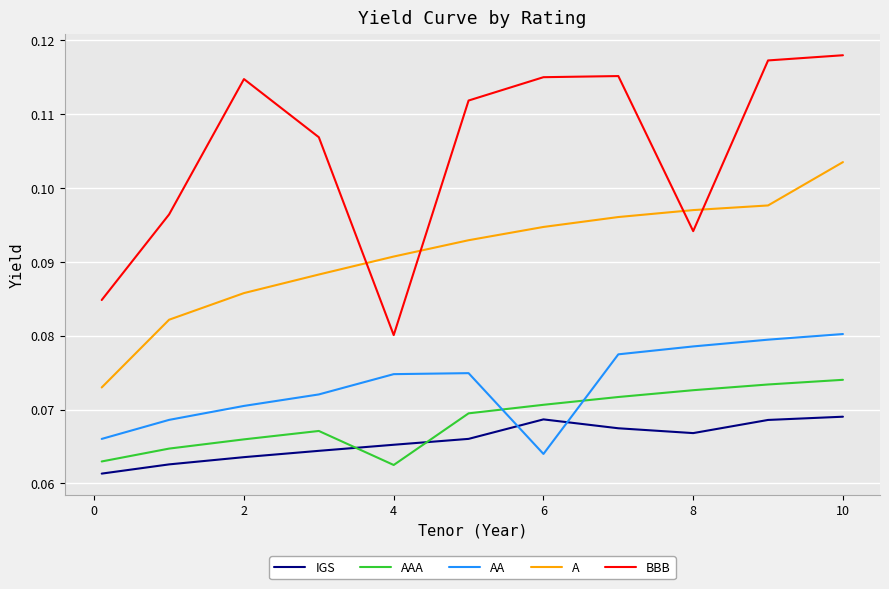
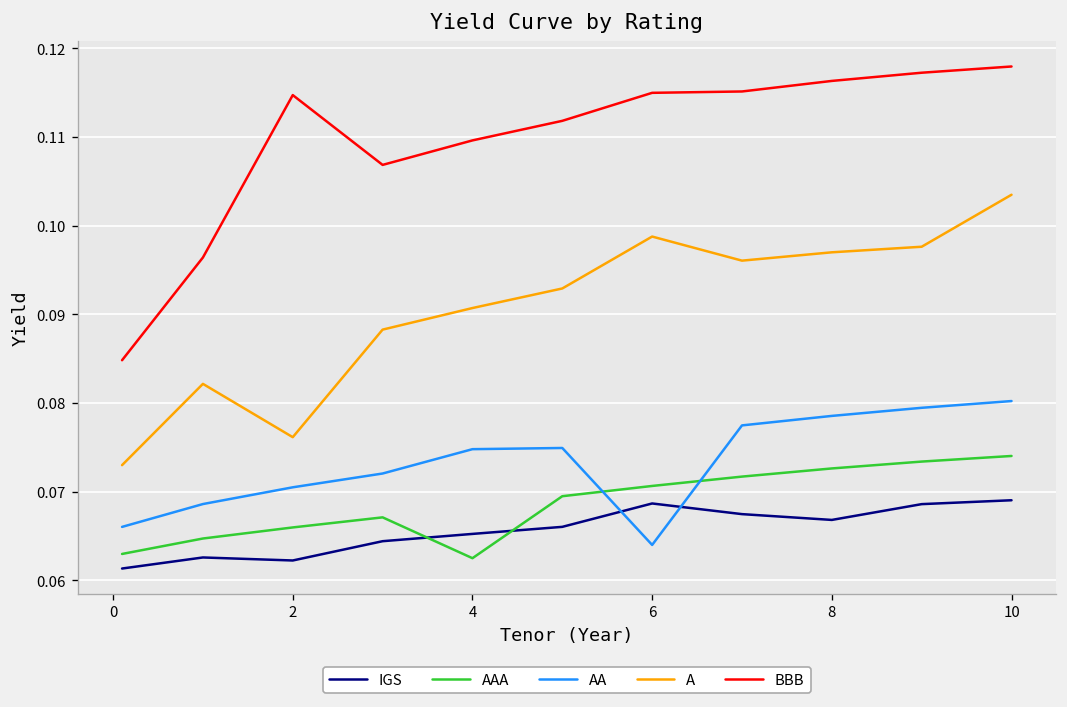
IGS, 2: 0.064 -> 0.062
A, 2: 0.086 -> 0.076
BBB, 4: 0.080 -> 0.110
A, 6: 0.095 -> 0.099
BBB, 8: 0.094 -> 0.116
